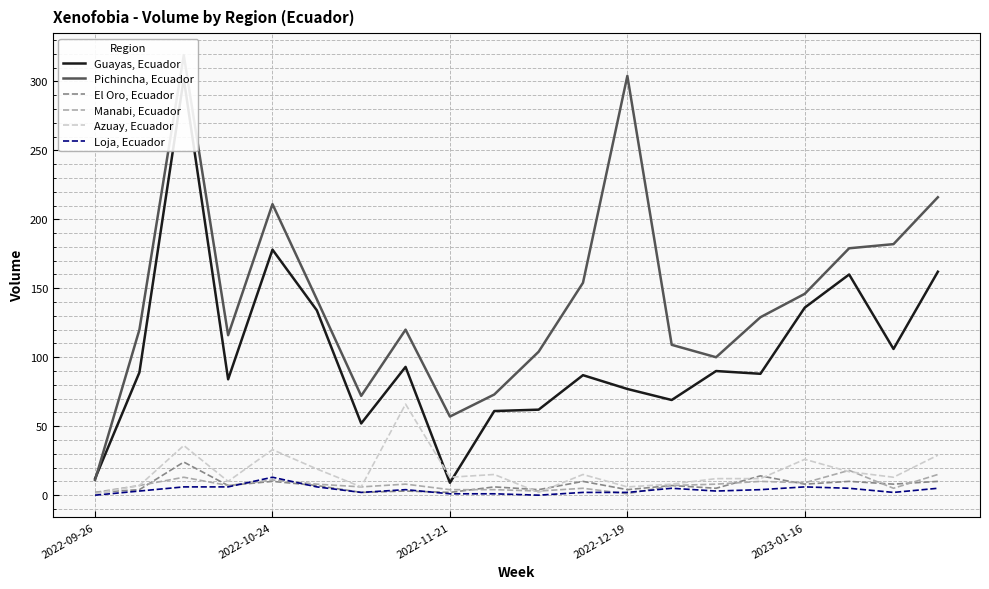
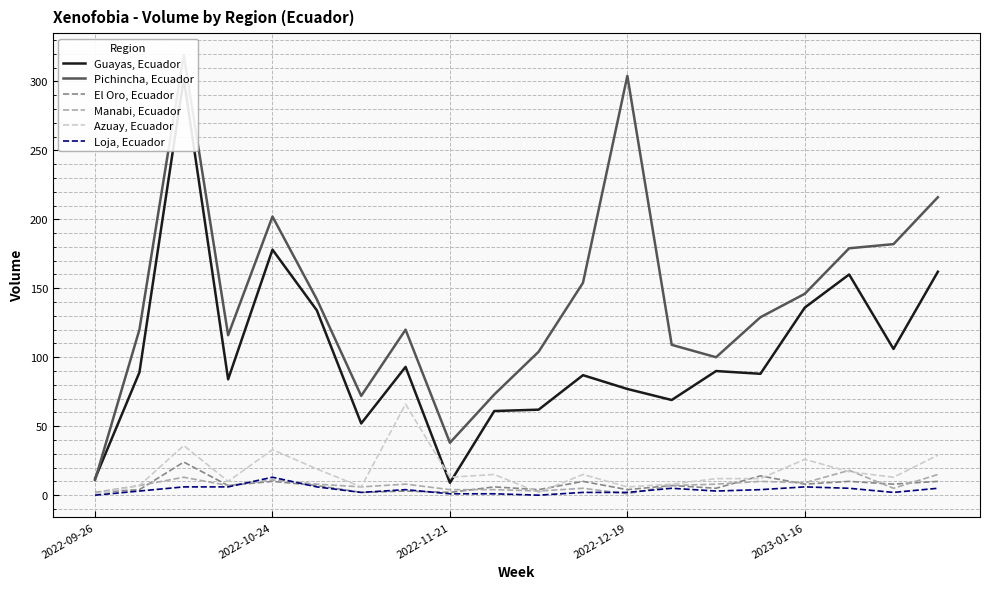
Pichincha, Ecuador, 2022-10-24: 211 -> 202
Pichincha, Ecuador, 2022-11-21: 57 -> 38
